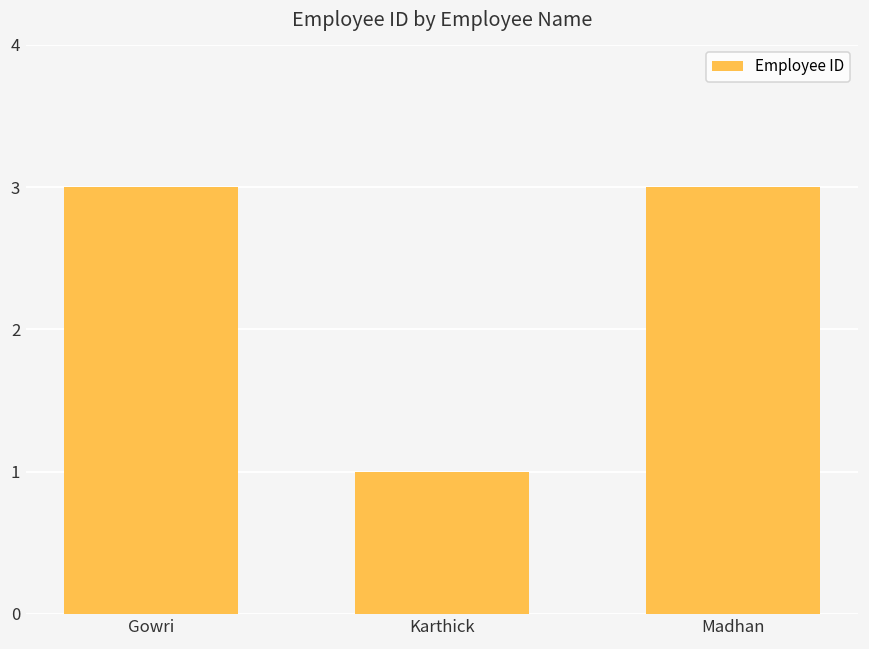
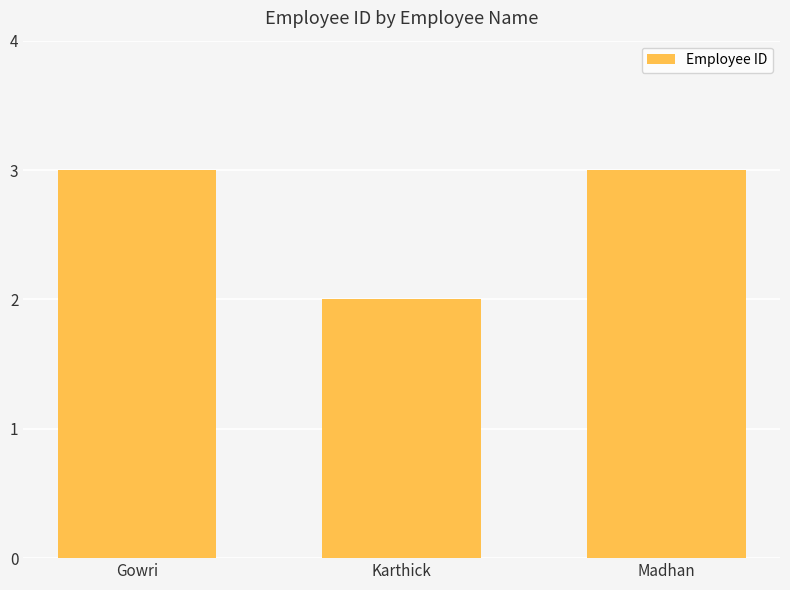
Karthick: 1 -> 2
